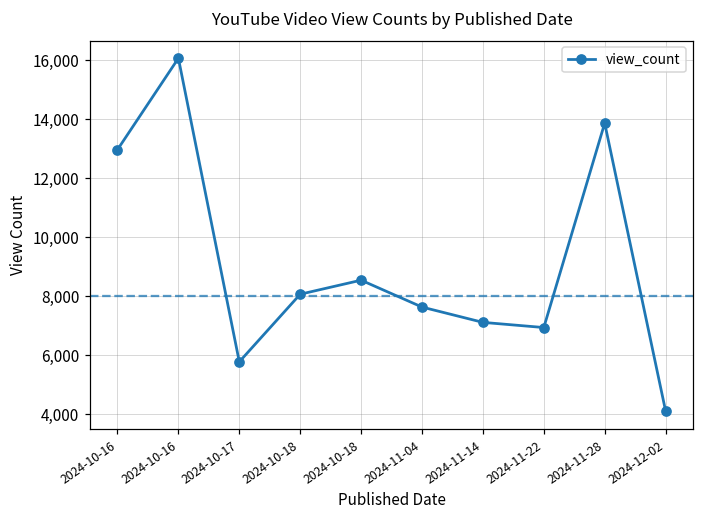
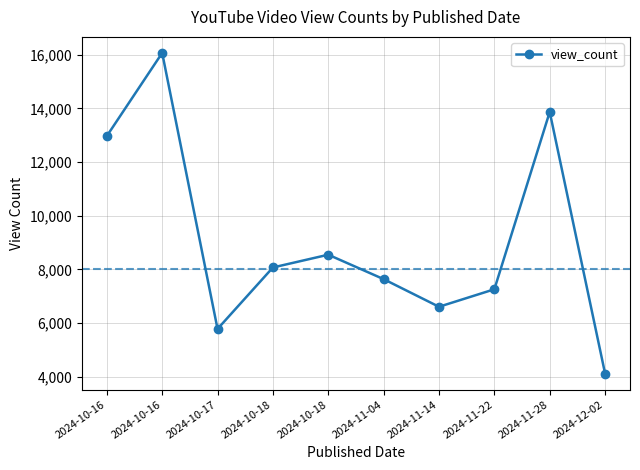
2024-11-14: 7,100 -> 6,600
2024-11-22: 6,900 -> 7,300
